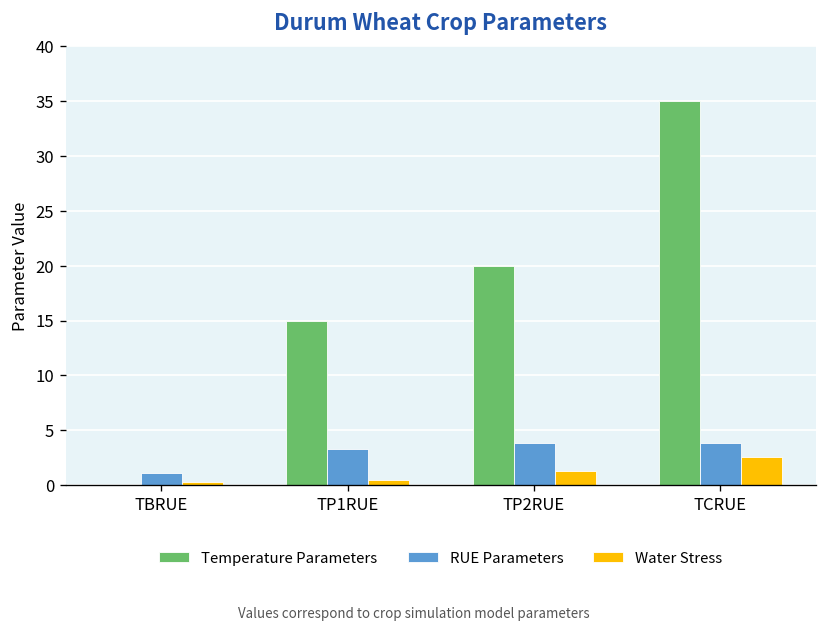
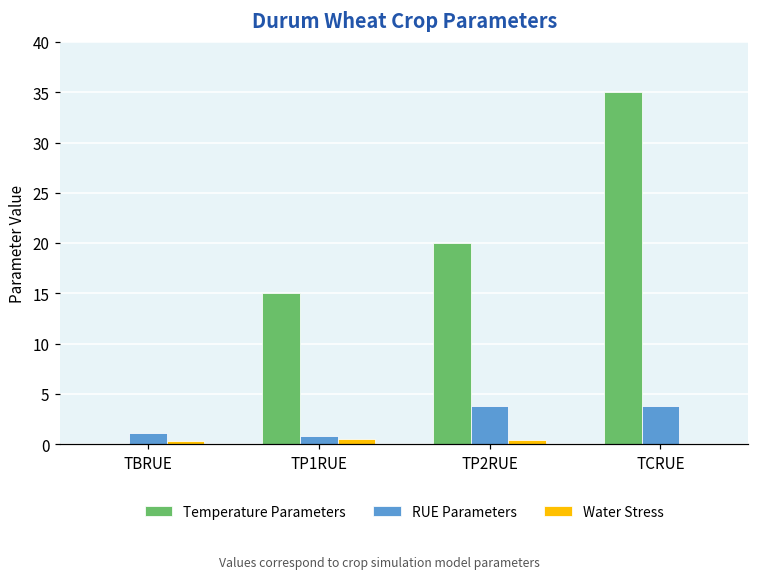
RUE Parameters, TP1RUE: 3 -> 1
Water Stress, TP2RUE: 1 -> 0
Water Stress, TCRUE: 3 -> 0
